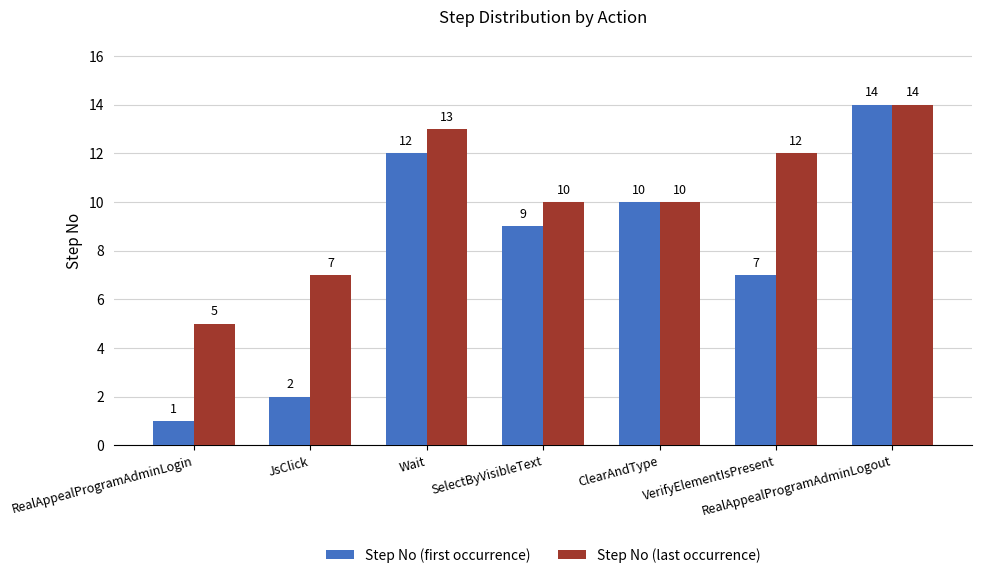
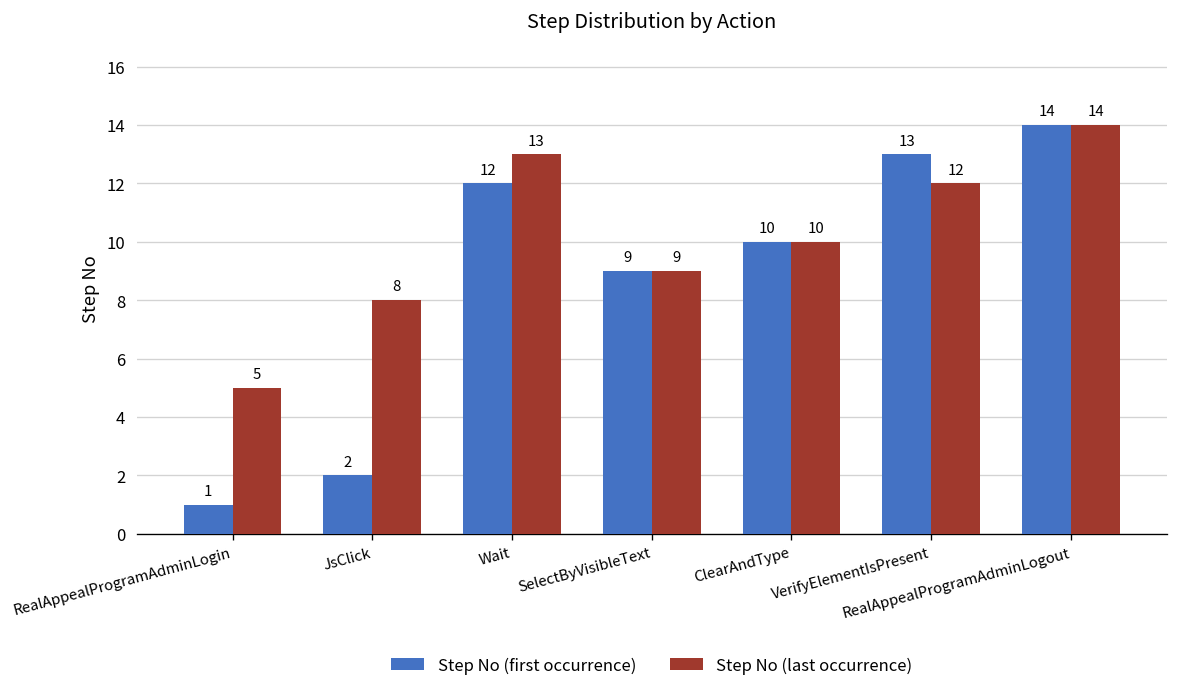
Step No (last occurrence), JsClick: 7 -> 8
Step No (last occurrence), SelectByVisibleText: 10 -> 9
Step No (first occurrence), VerifyElementIsPresent: 7 -> 13
